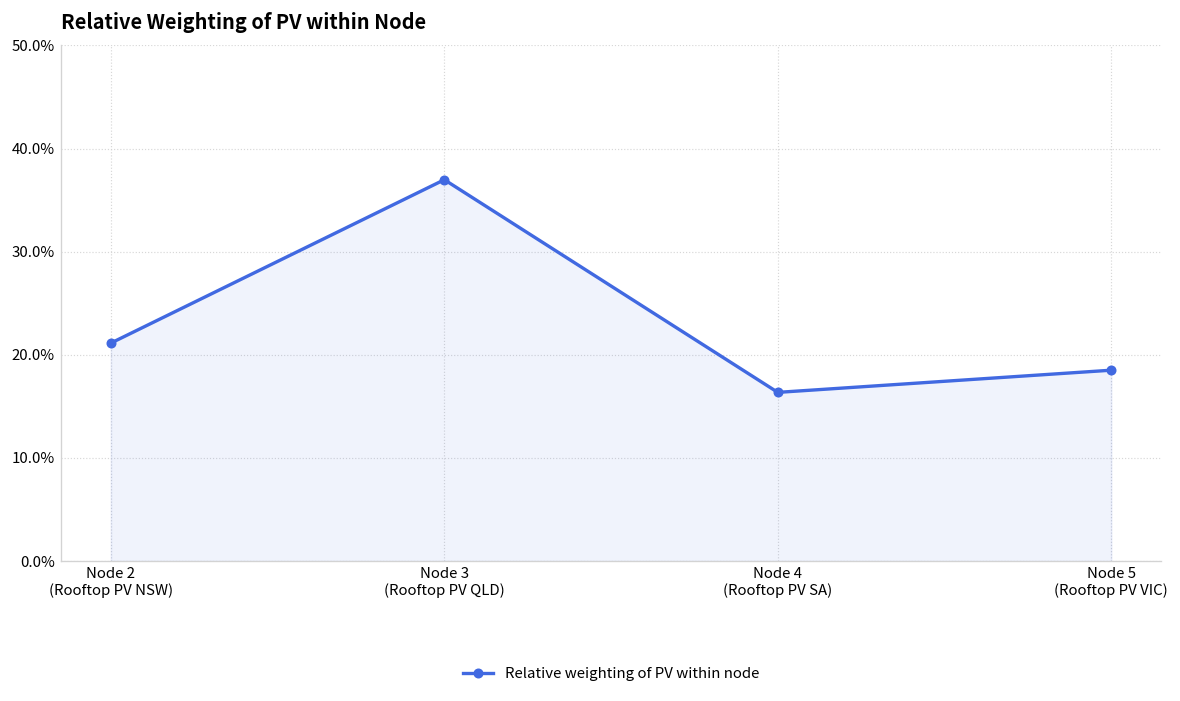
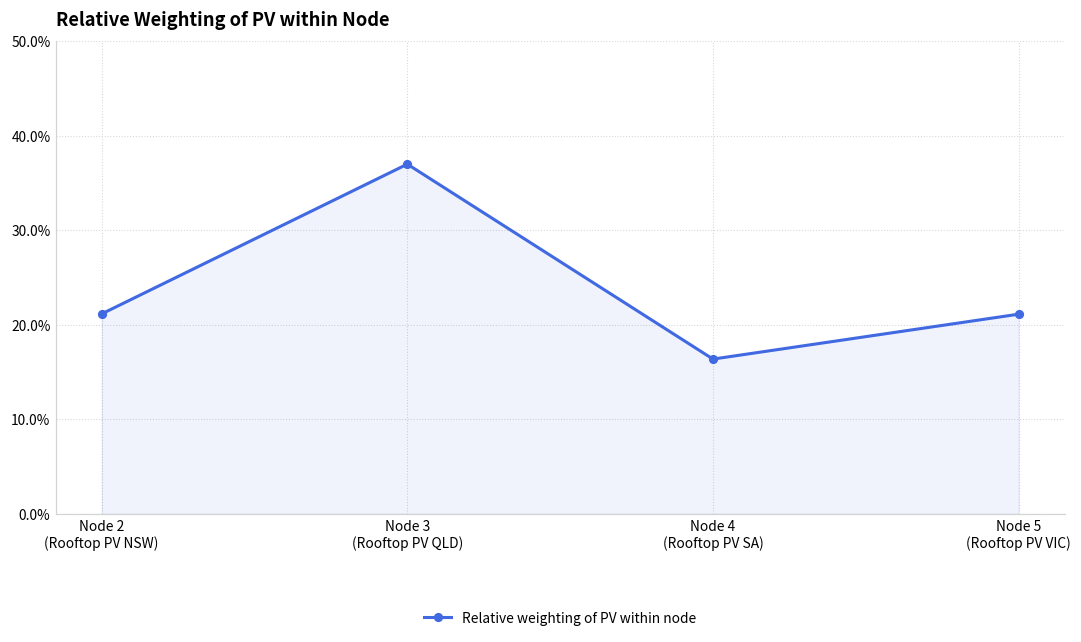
Node 5 (Rooftop PV VIC): 19% -> 21%
